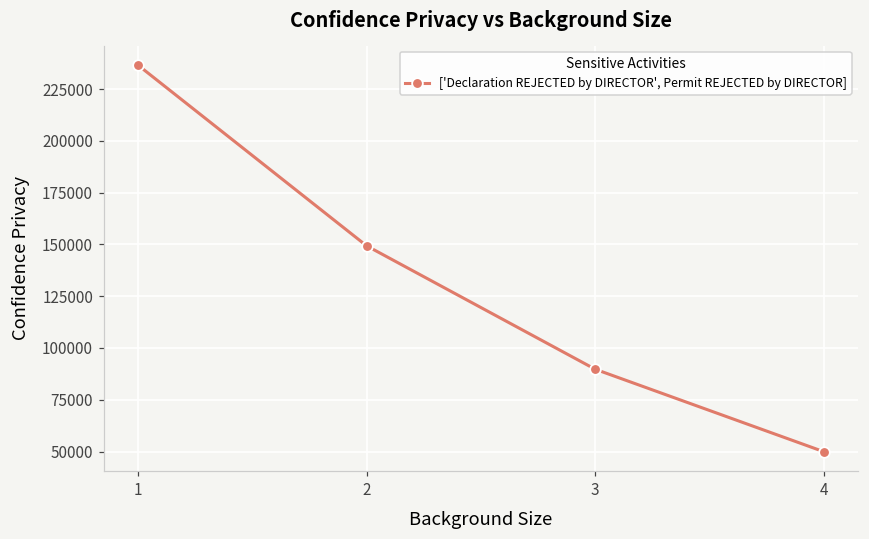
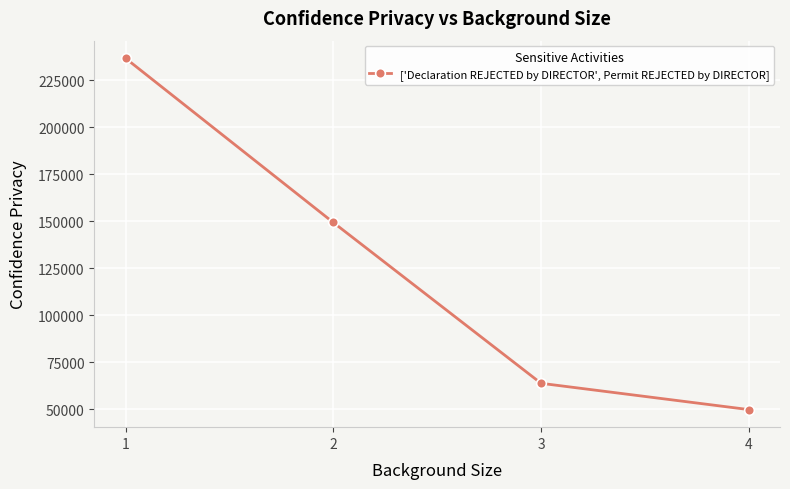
3: 90000 -> 64000
